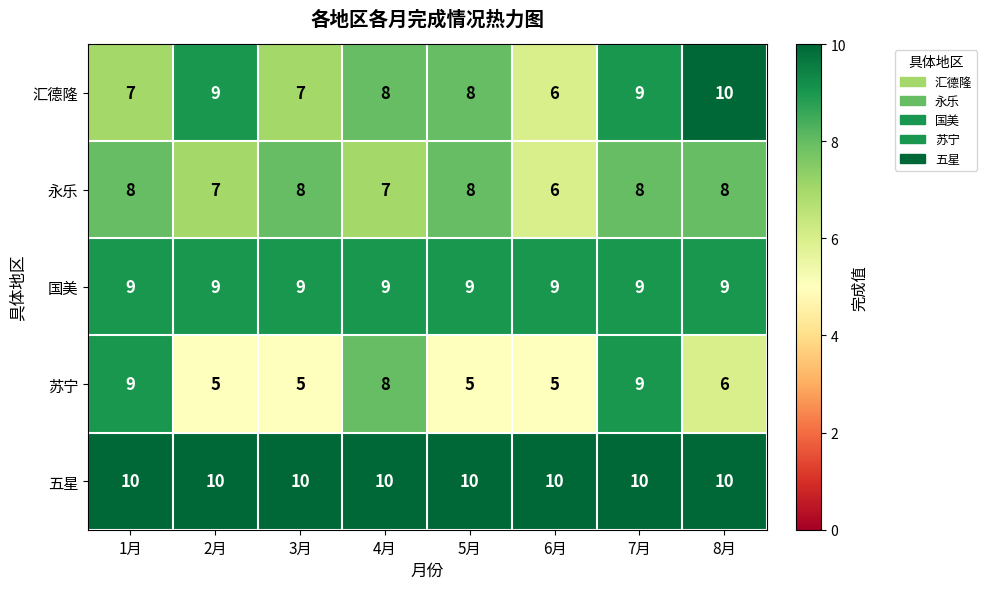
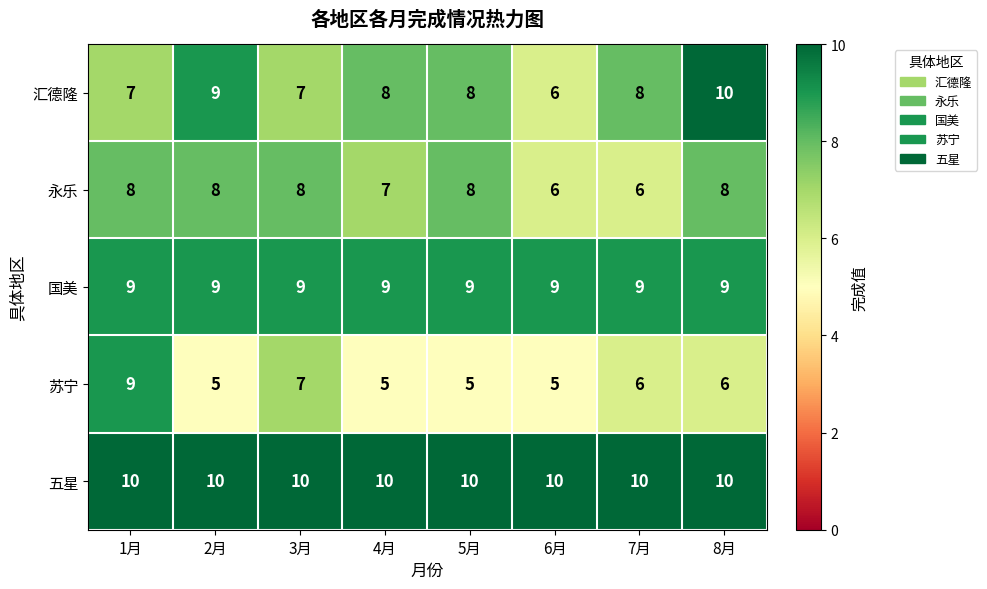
汇德隆, 7月: 9 -> 8
永乐, 2月: 7 -> 8
永乐, 7月: 8 -> 6
苏宁, 3月: 5 -> 7
苏宁, 4月: 8 -> 5
苏宁, 7月: 9 -> 6
